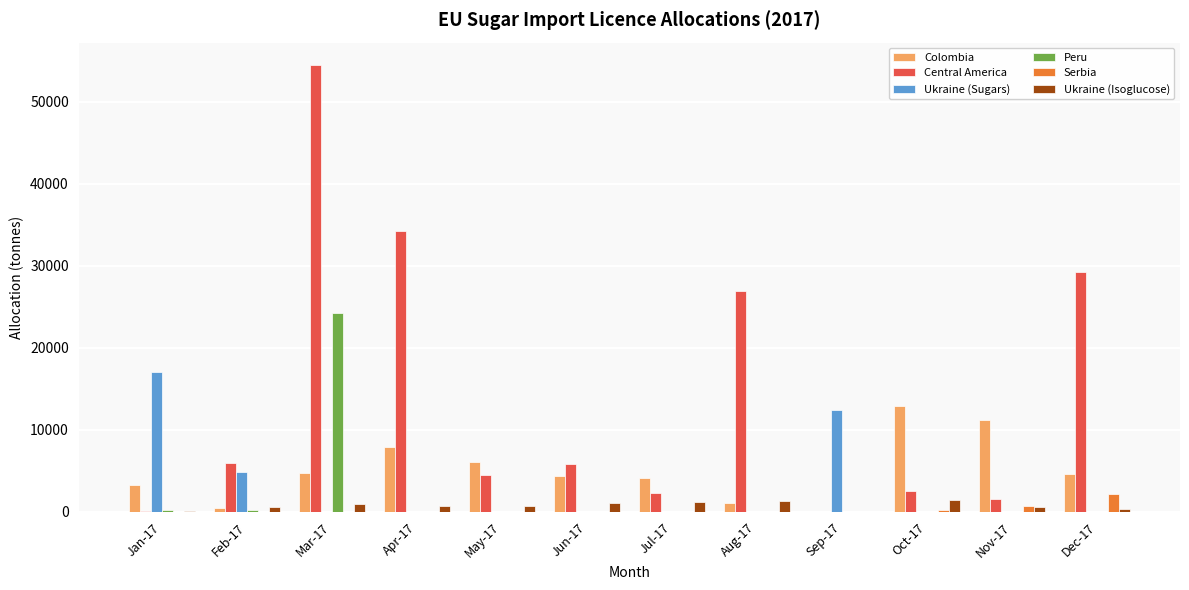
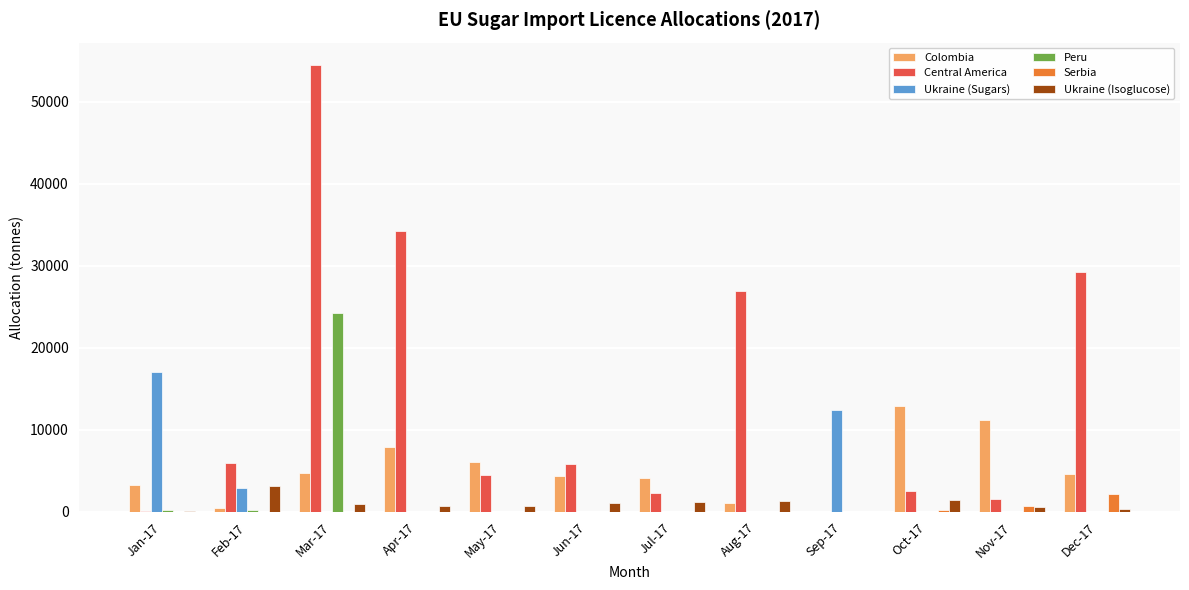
Ukraine (Sugars), Feb-17: 5000 -> 3000
Ukraine (Isoglucose), Feb-17: 1000 -> 3000
